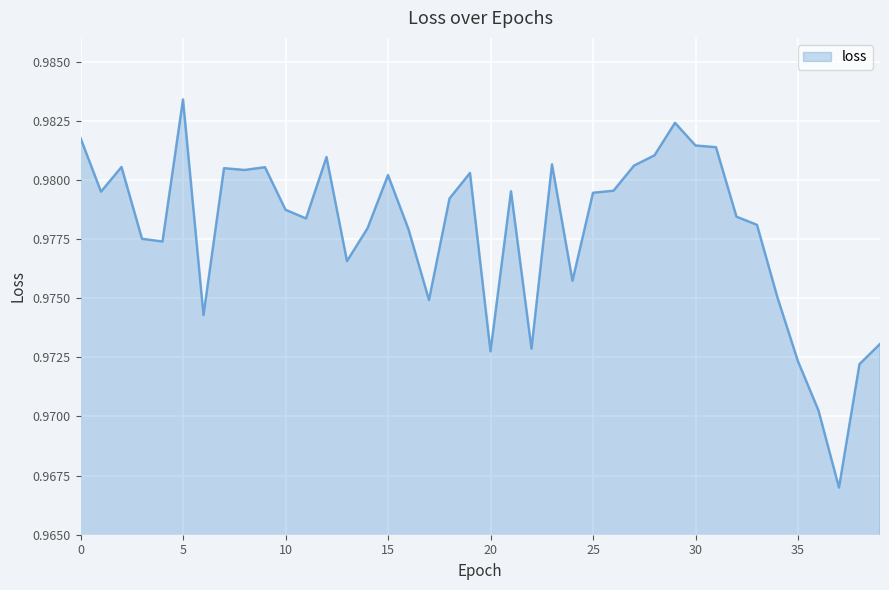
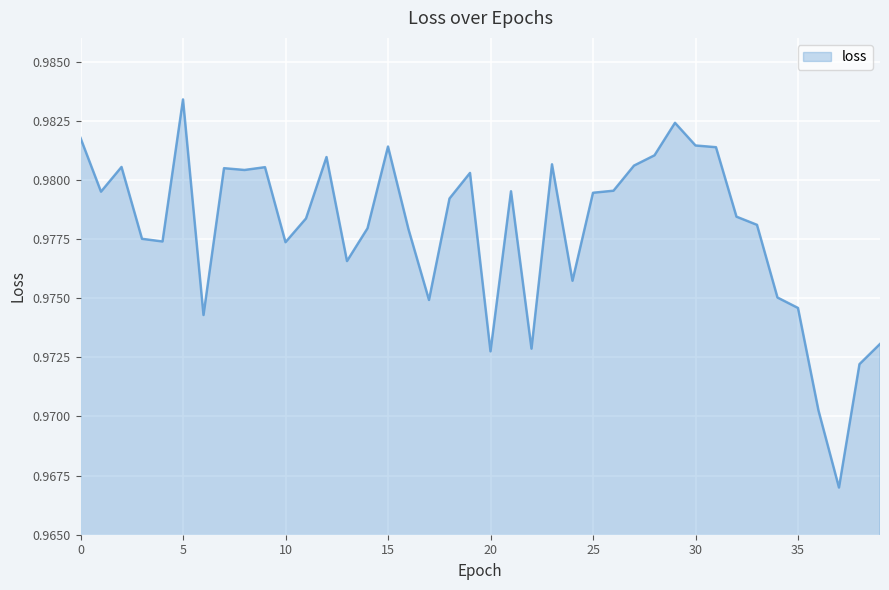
10: 0.9787 -> 0.9774
15: 0.9802 -> 0.9814
35: 0.9723 -> 0.9746
